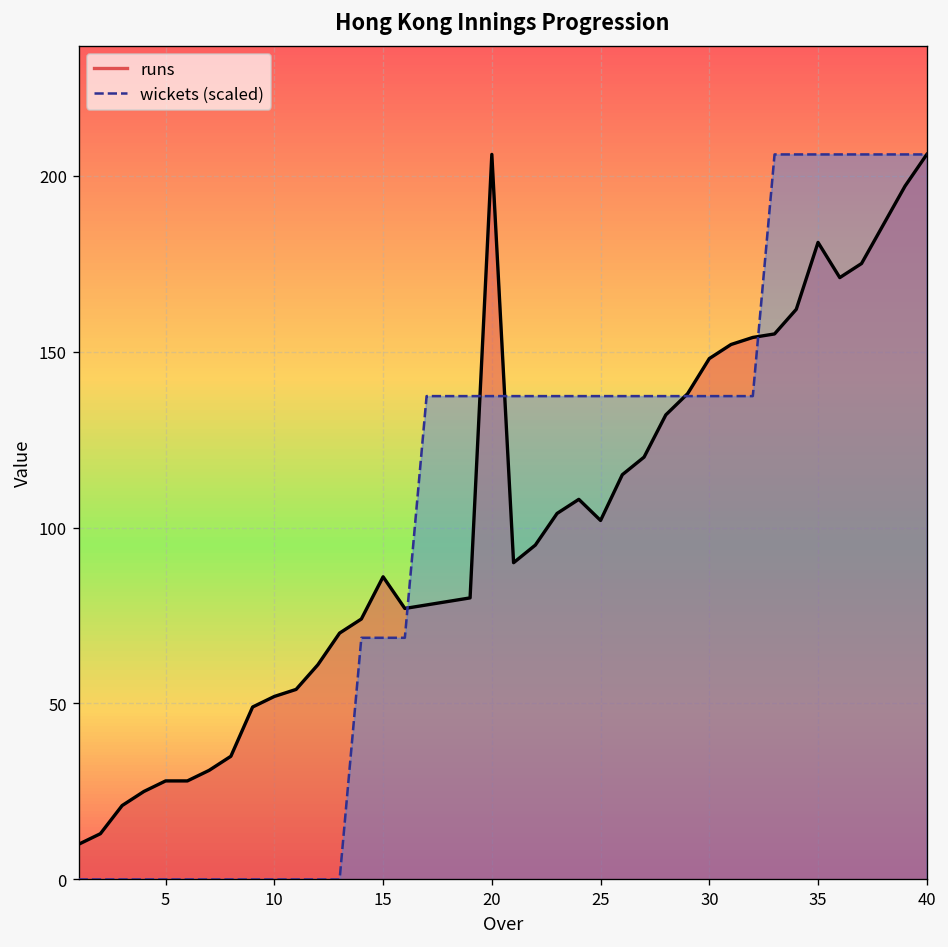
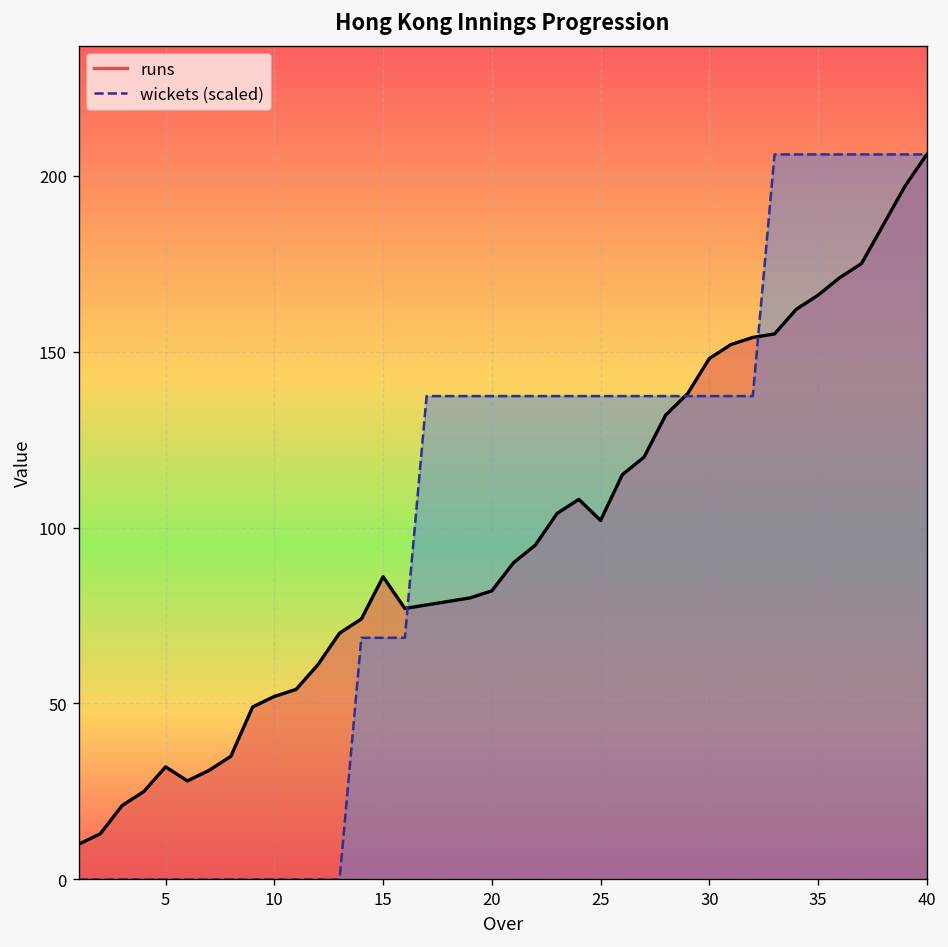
runs, 5: 28 -> 32
runs, 20: 206 -> 82
runs, 35: 181 -> 166
